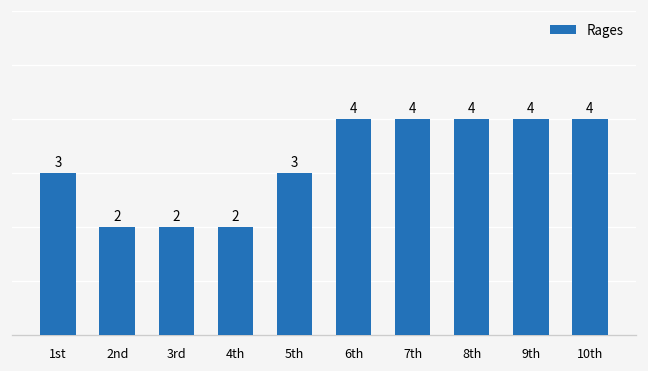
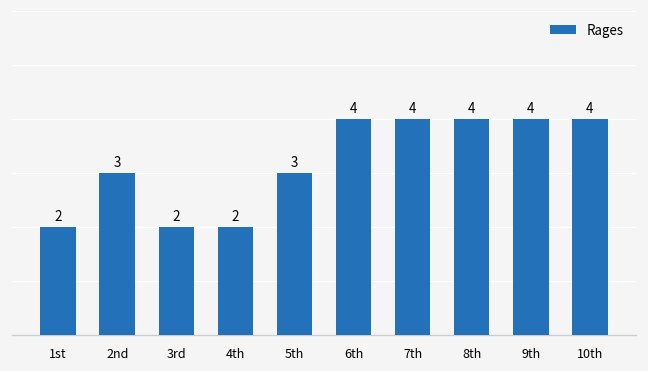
1st: 3 -> 2
2nd: 2 -> 3
